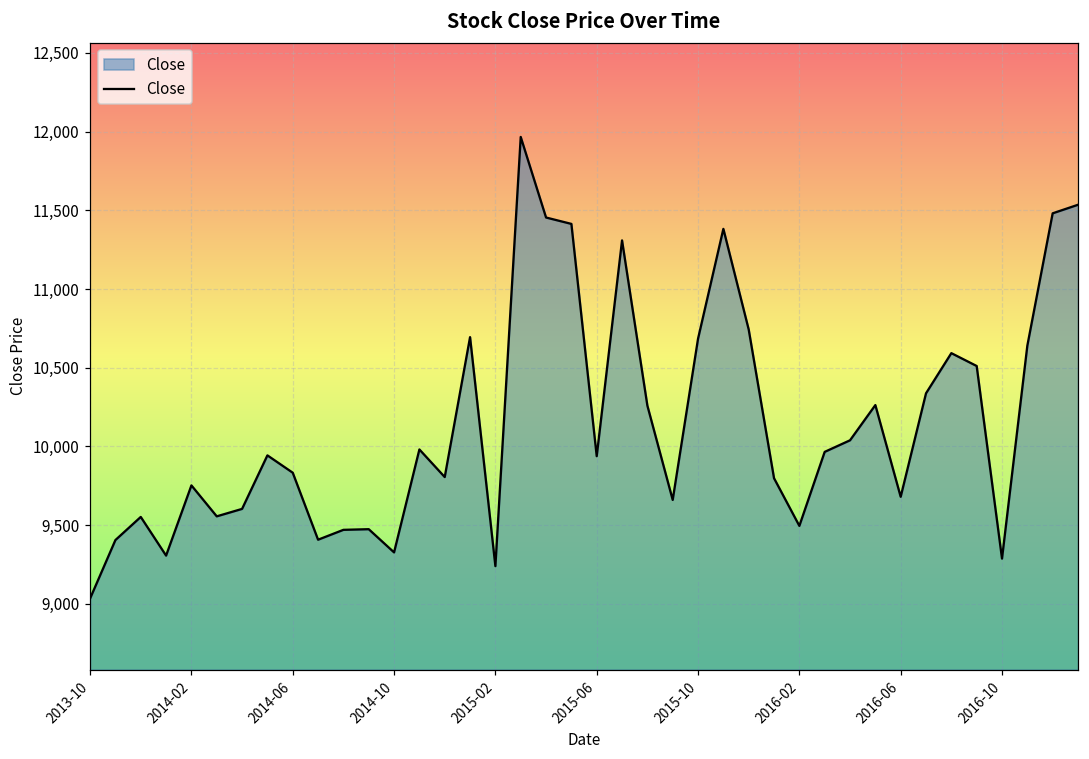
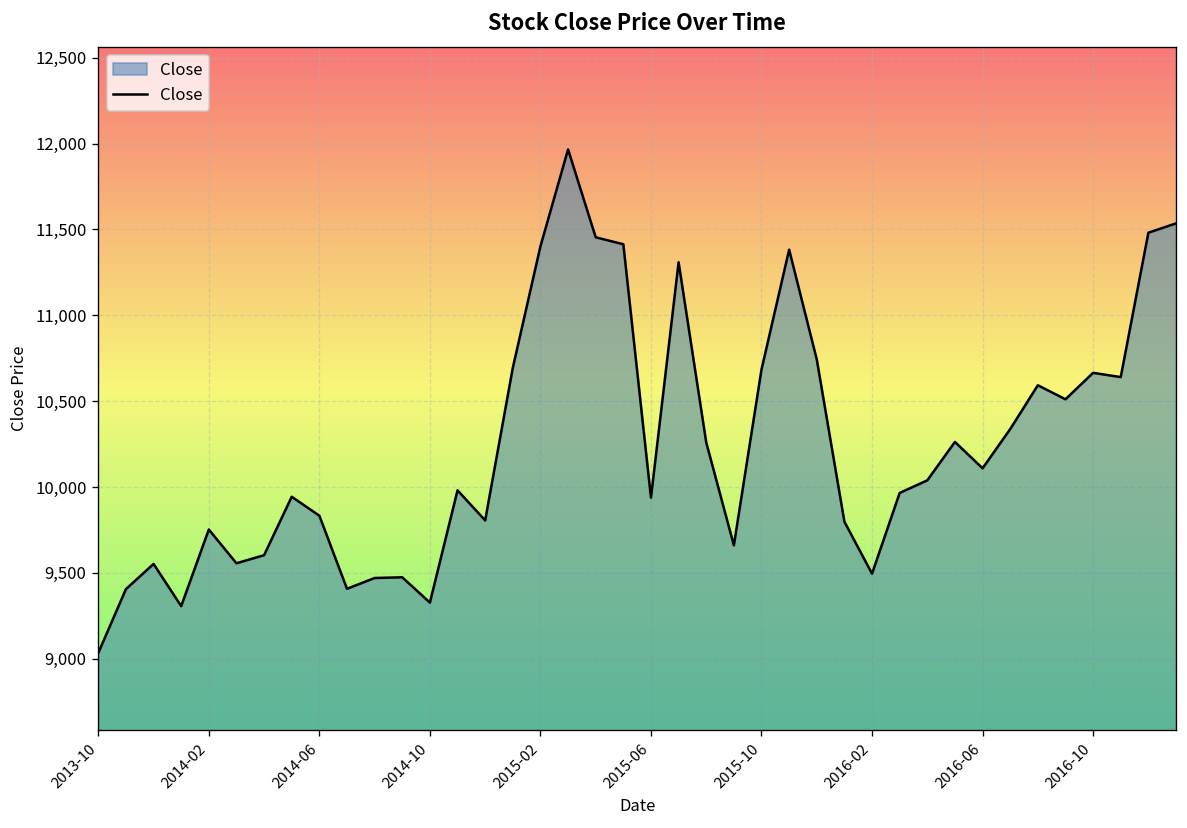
2015-02: 9,240 -> 11,400
2016-06: 9,680 -> 10,110
2016-10: 9,290 -> 10,670
